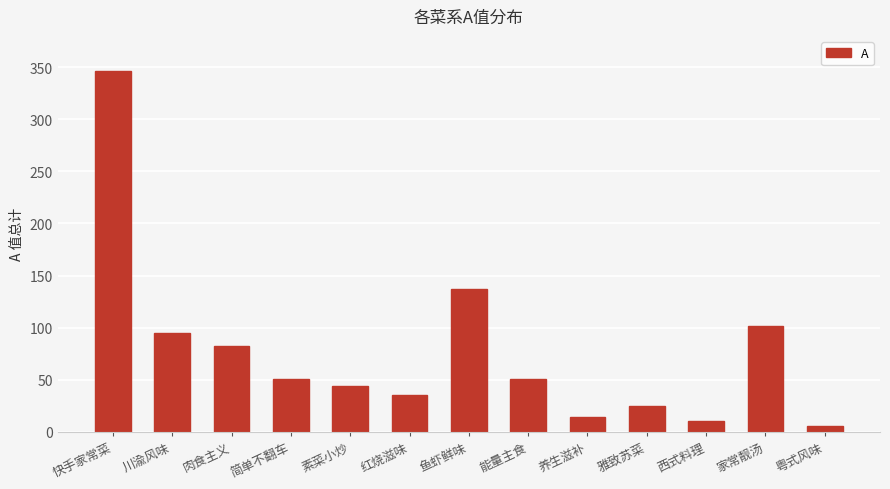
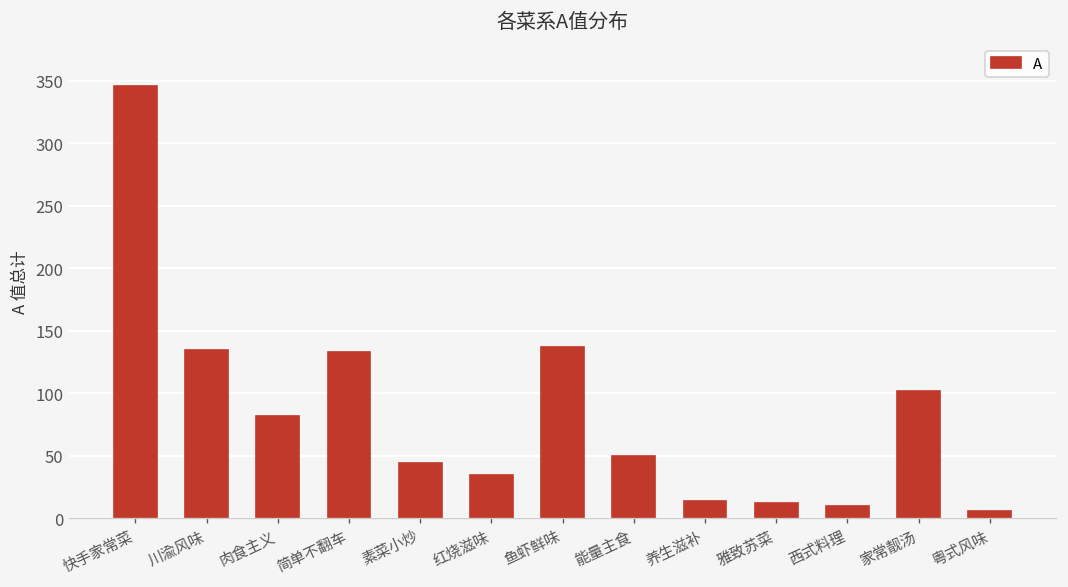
川渝风味: 95 -> 134
简单不翻车: 51 -> 133
雅致苏菜: 25 -> 12
